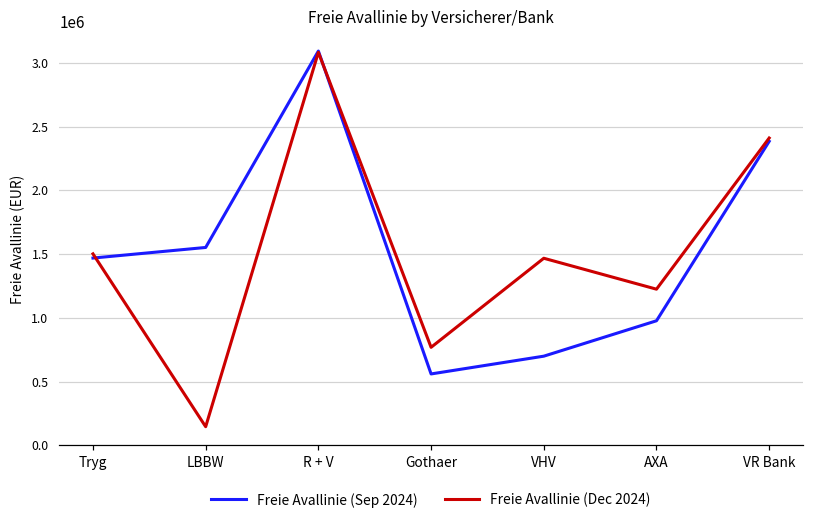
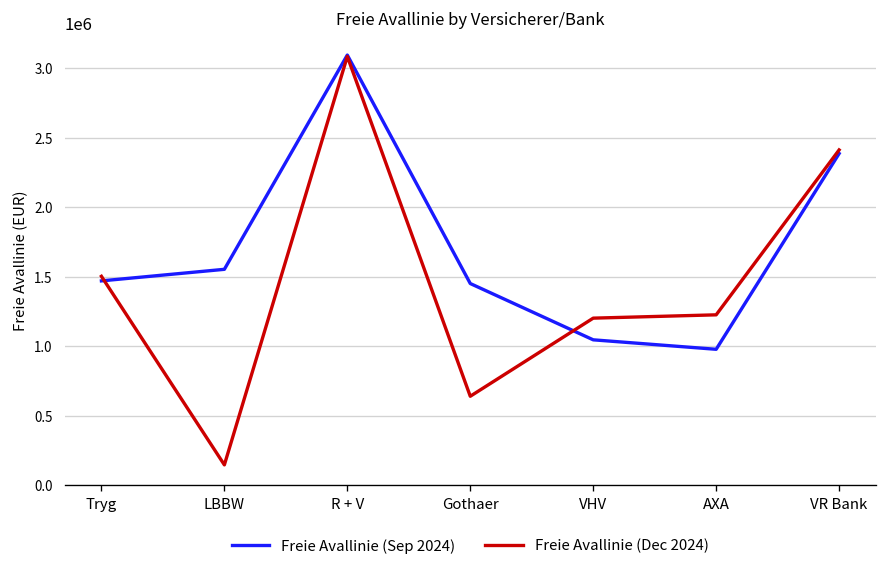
Freie Avallinie (Sep 2024), Gothaer: 560000 -> 1450000
Freie Avallinie (Dec 2024), Gothaer: 770000 -> 640000
Freie Avallinie (Sep 2024), VHV: 700000 -> 1050000
Freie Avallinie (Dec 2024), VHV: 1470000 -> 1200000
